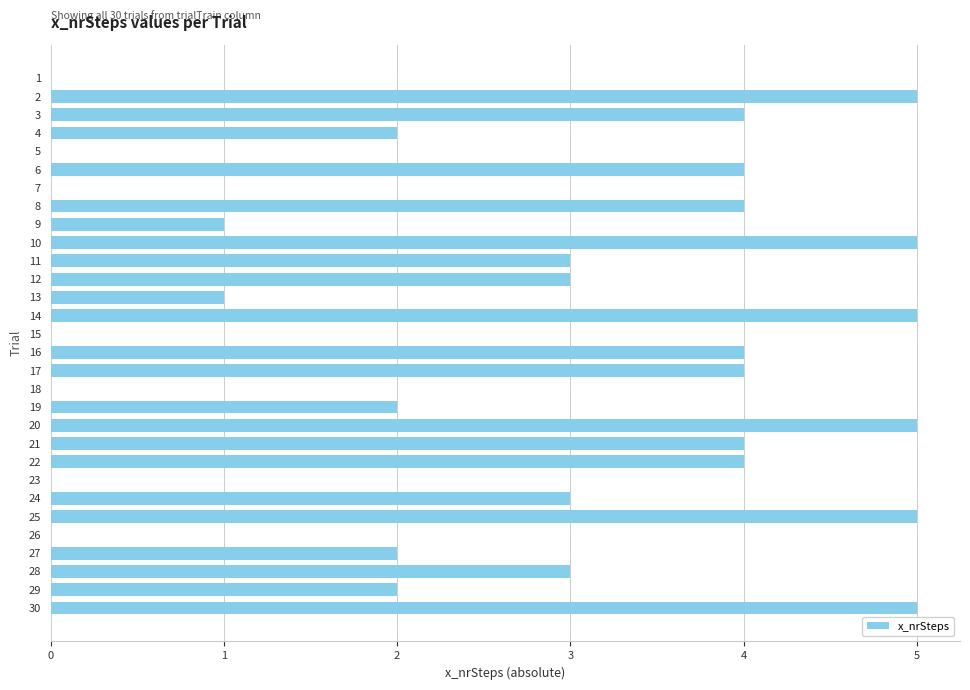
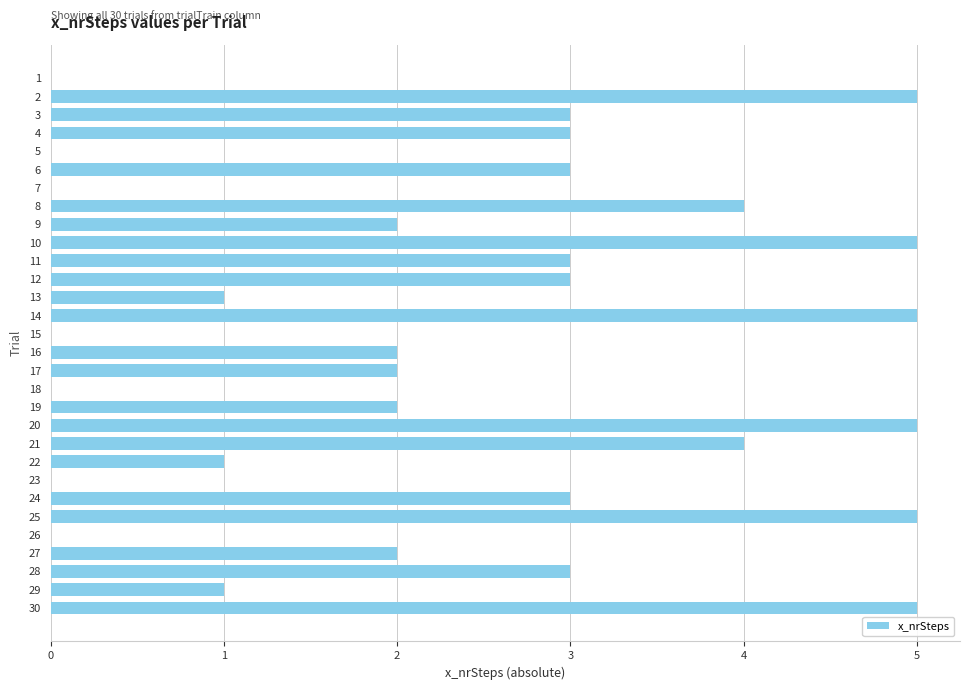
3: 4.00 -> 3.00
4: 2.00 -> 3.00
6: 4.00 -> 3.00
9: 1.00 -> 2.00
16: 4.00 -> 2.00
17: 4.00 -> 2.00
22: 4.00 -> 1.00
29: 2.00 -> 1.00
